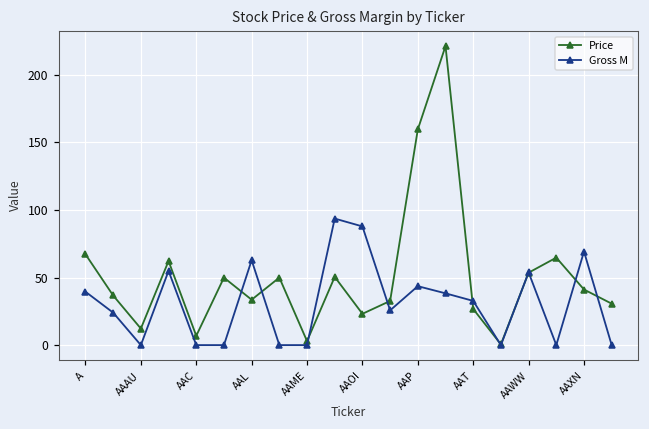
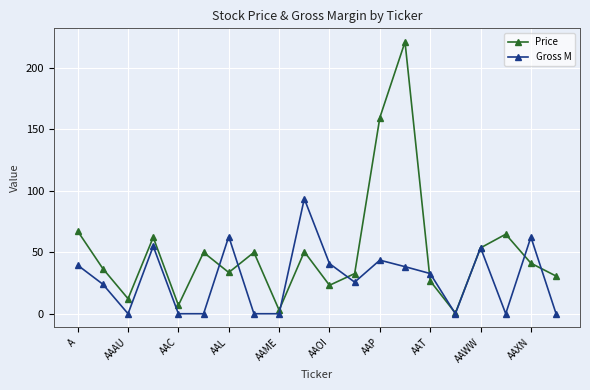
Gross M, AAOI: 88 -> 41
Gross M, AAXN: 69 -> 62
